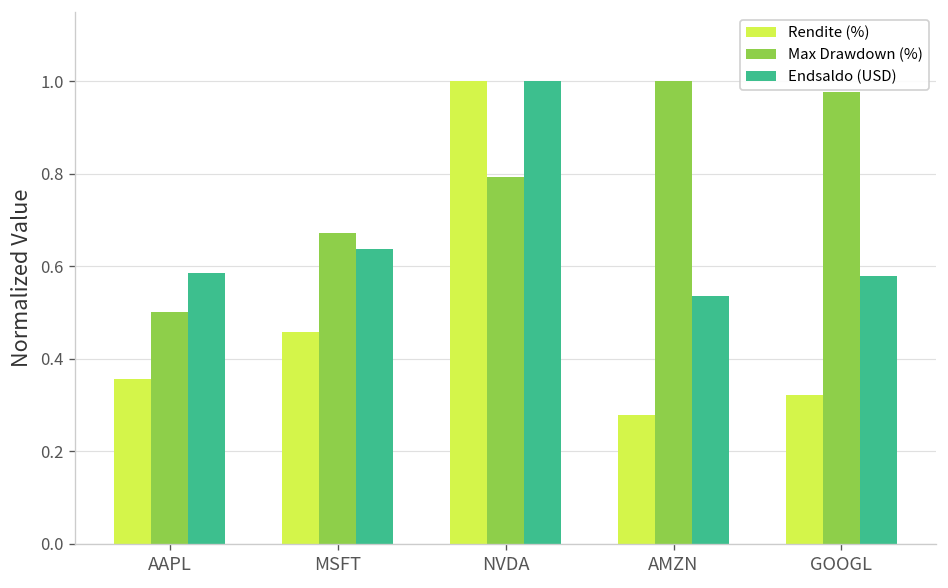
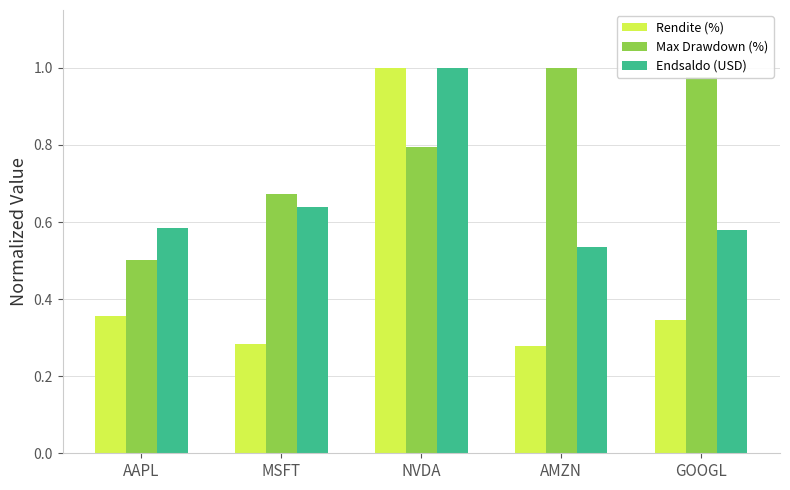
Rendite (%), MSFT: 0.46 -> 0.28
Rendite (%), GOOGL: 0.32 -> 0.35
